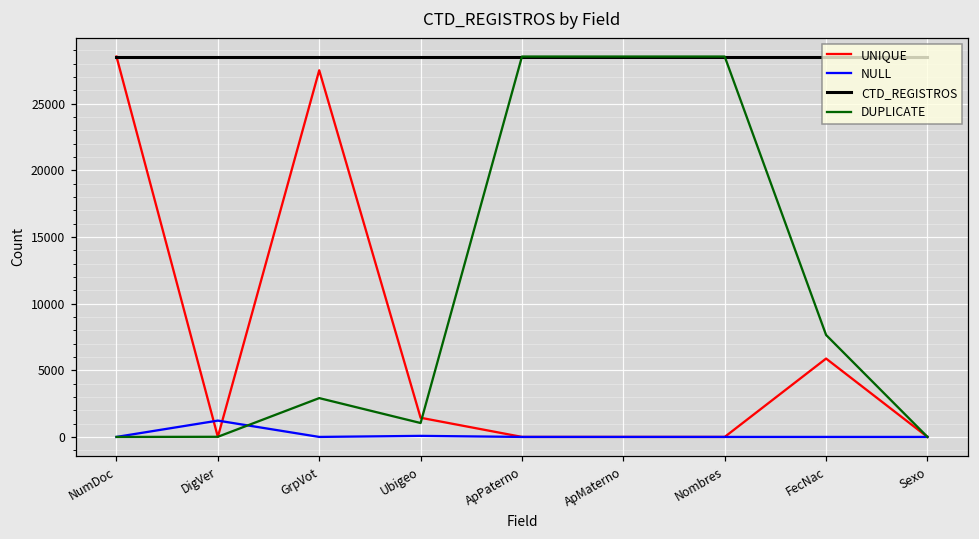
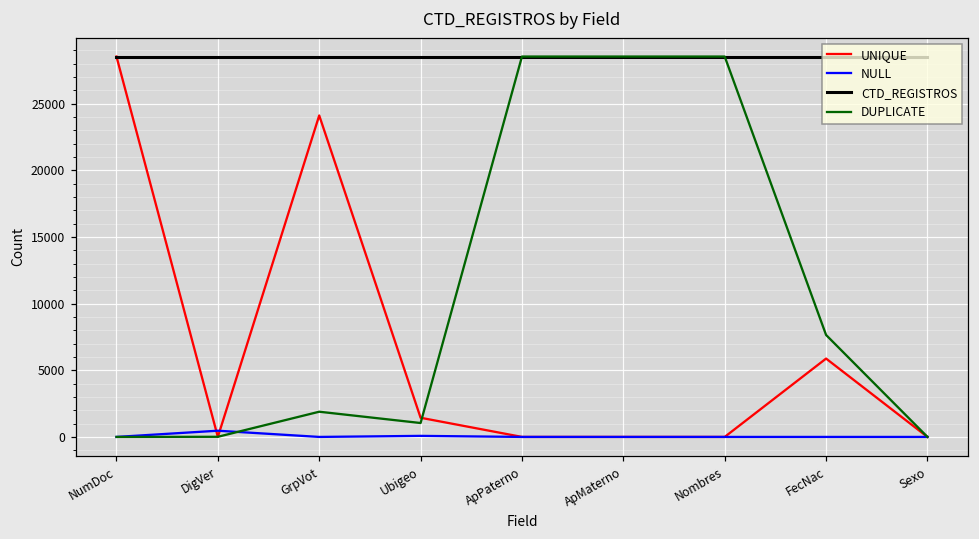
NULL, DigVer: 1200 -> 500
UNIQUE, GrpVot: 27500 -> 24100
DUPLICATE, GrpVot: 2900 -> 1900
